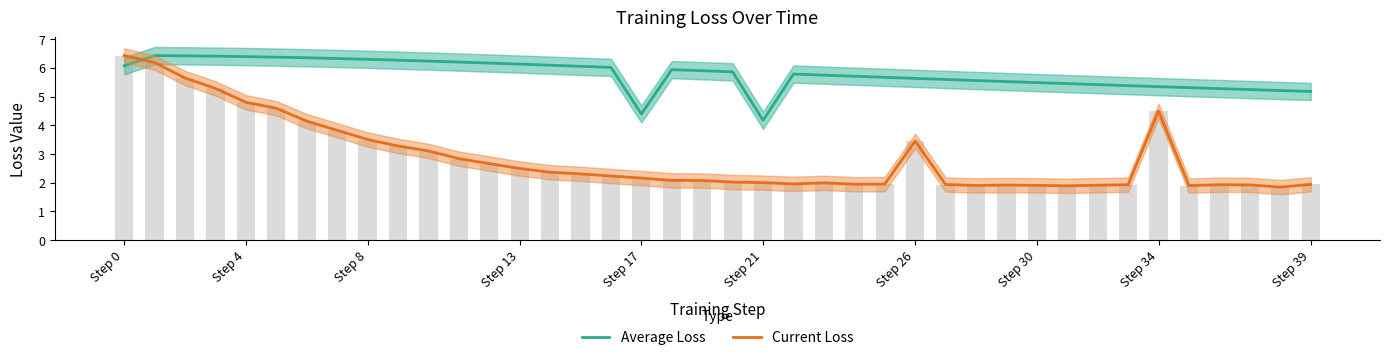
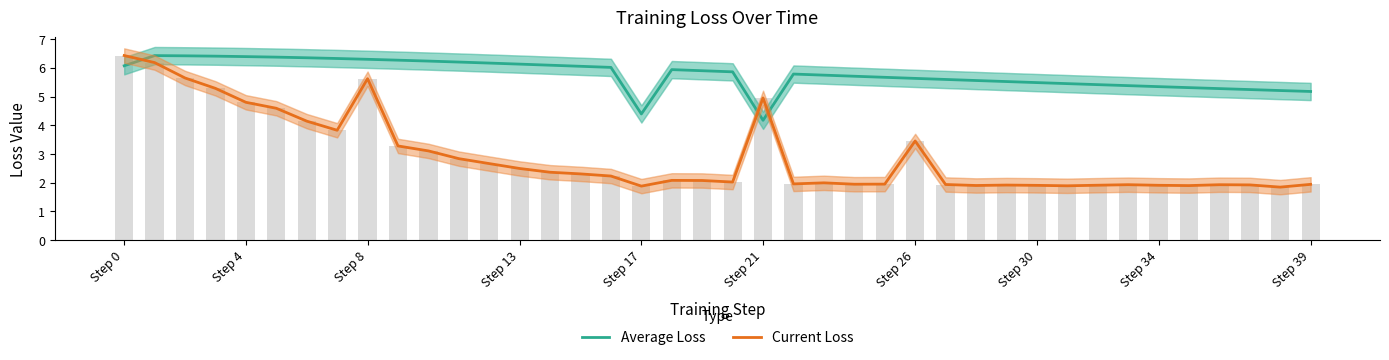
Current Loss, Step 8: 3.5 -> 5.6
Current Loss, Step 17: 2.2 -> 1.9
Current Loss, Step 21: 2.0 -> 5.0
Current Loss, Step 34: 4.5 -> 1.9
